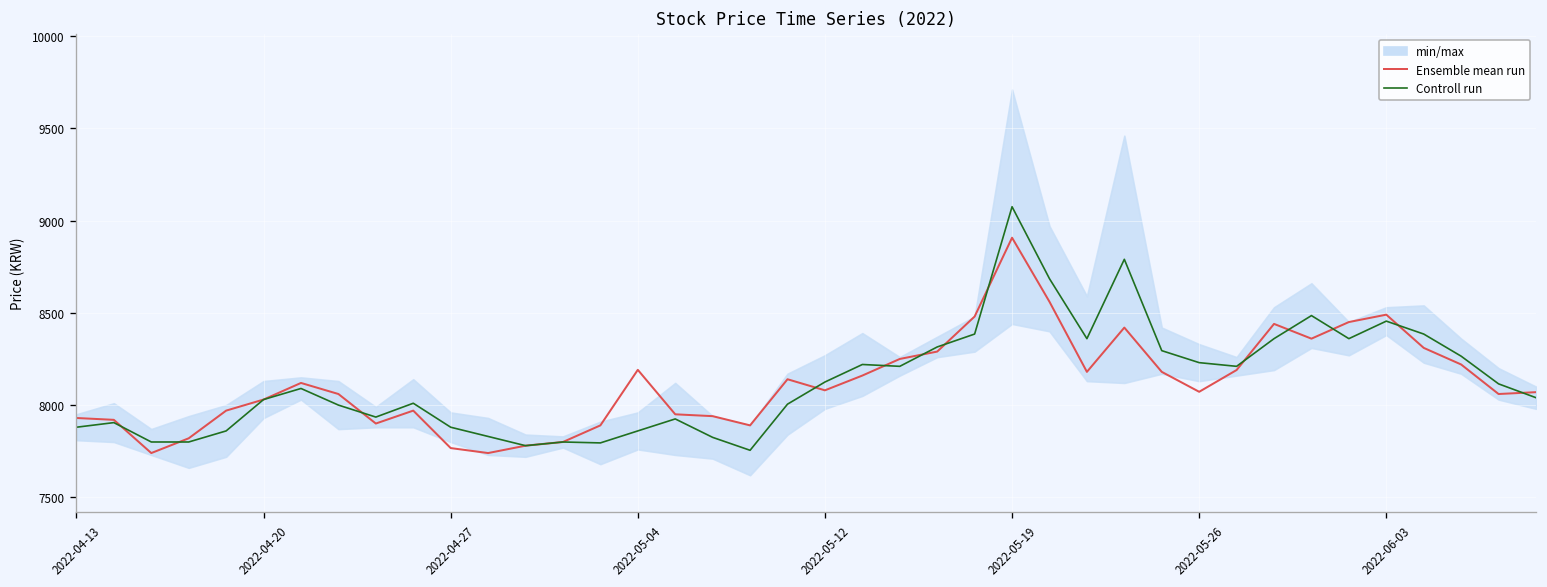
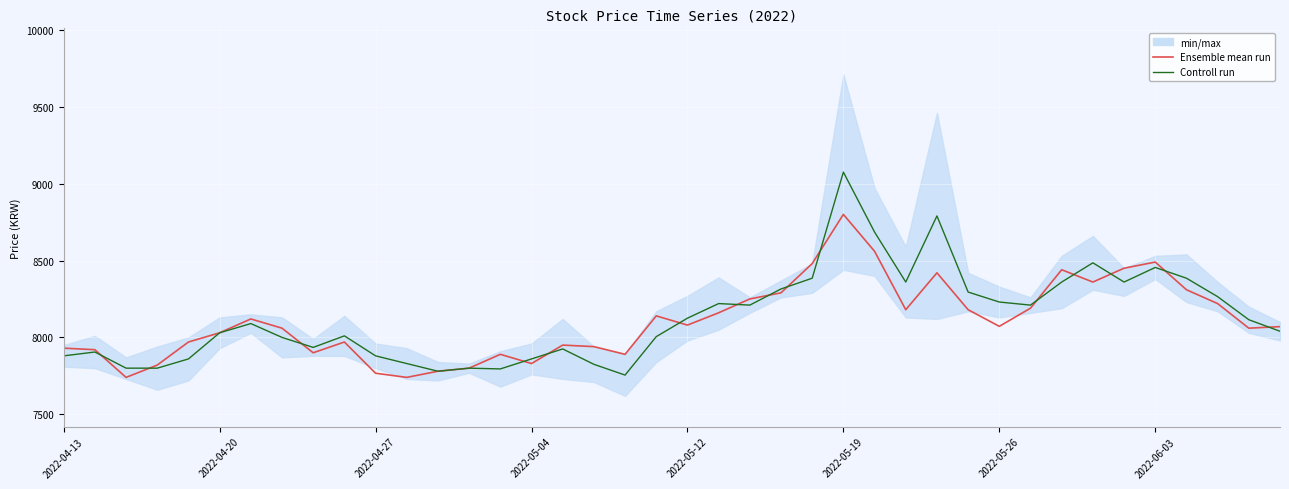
Ensemble mean run, 2022-05-04: 8190 -> 7830
Ensemble mean run, 2022-05-19: 8910 -> 8800
